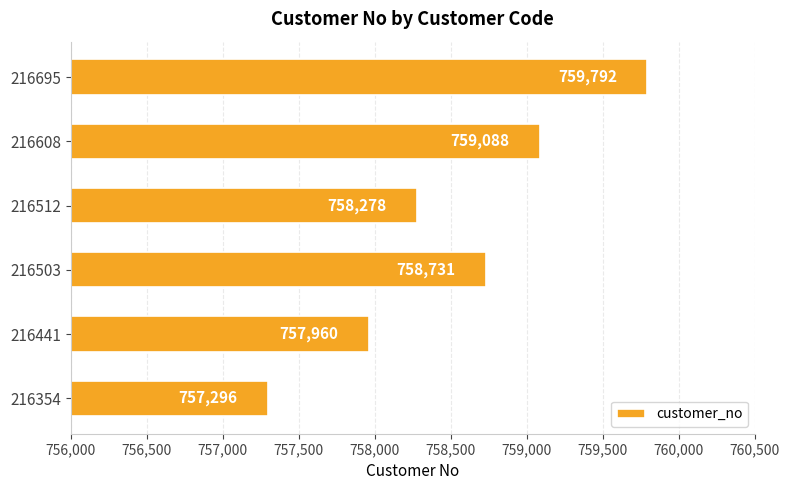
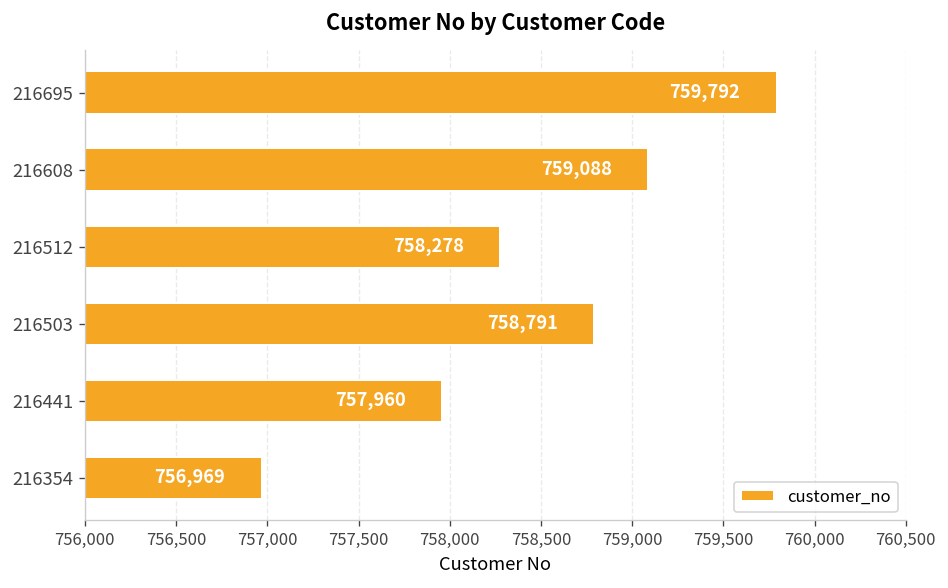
216503: 758,731 -> 758,791
216354: 757,296 -> 756,969
